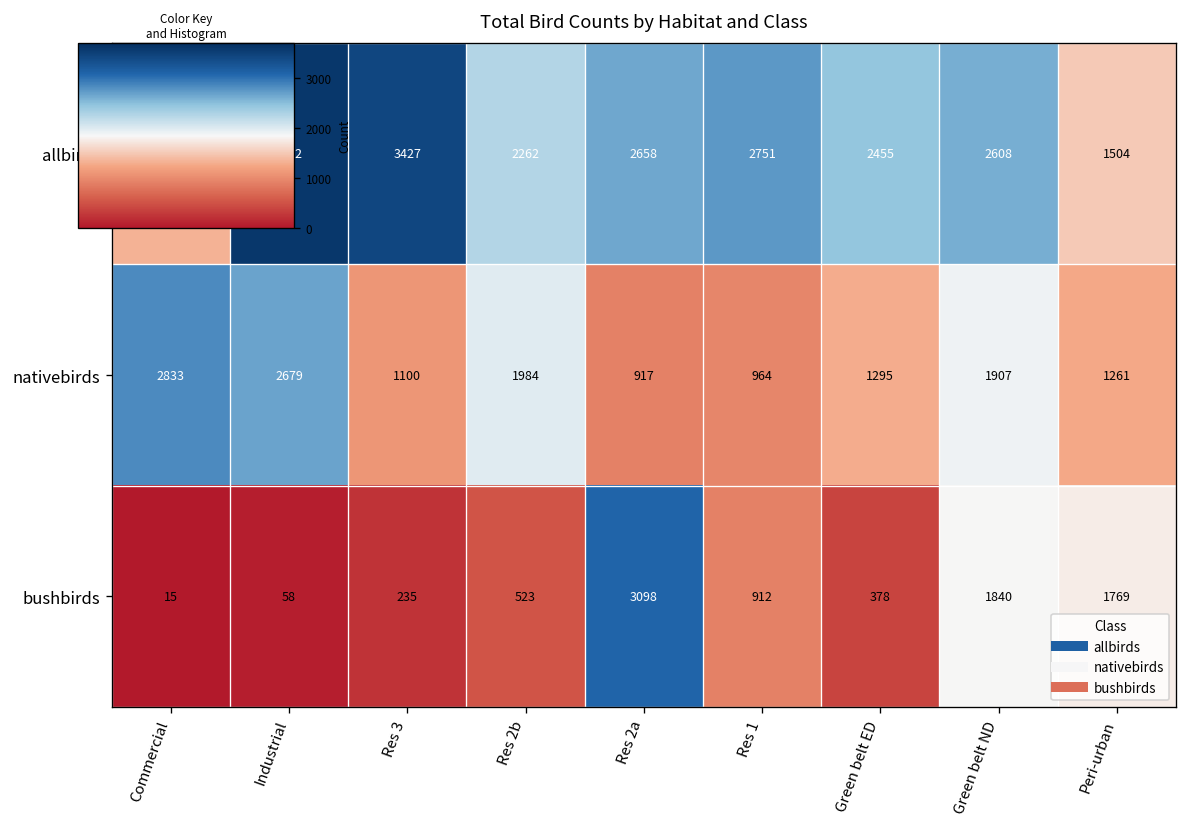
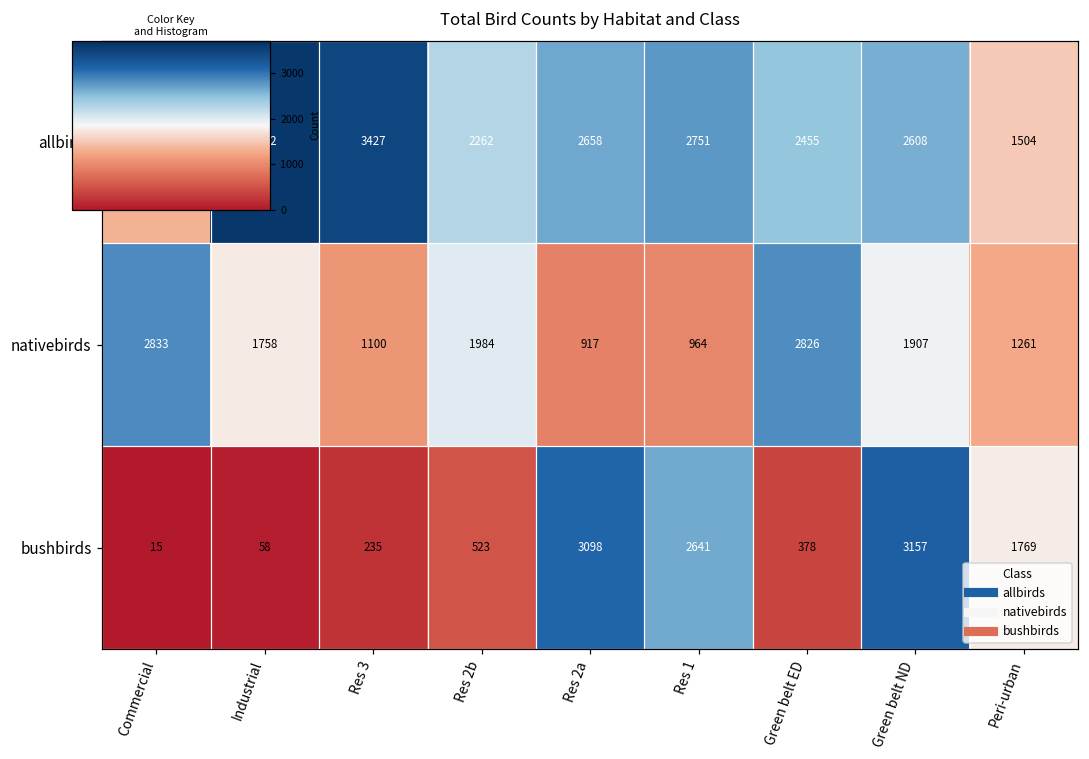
nativebirds, Industrial: 2679 -> 1758
nativebirds, Green belt ED: 1295 -> 2826
bushbirds, Res 1: 912 -> 2641
bushbirds, Green belt ND: 1840 -> 3157
